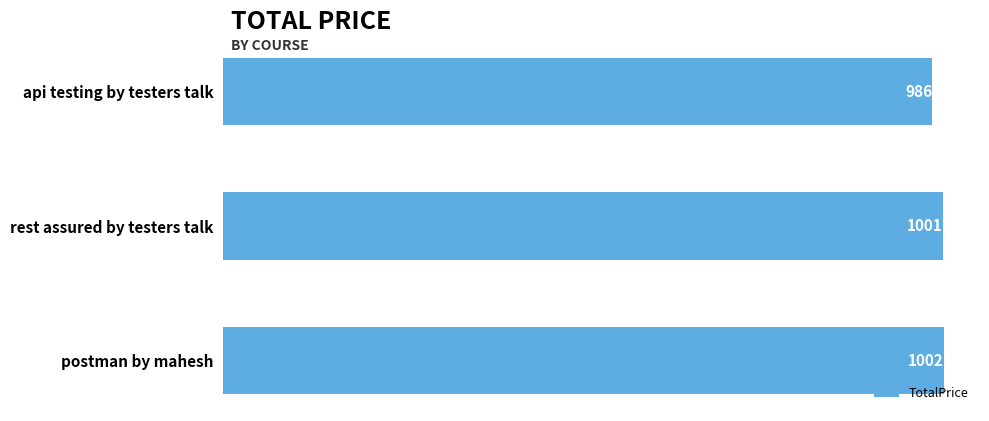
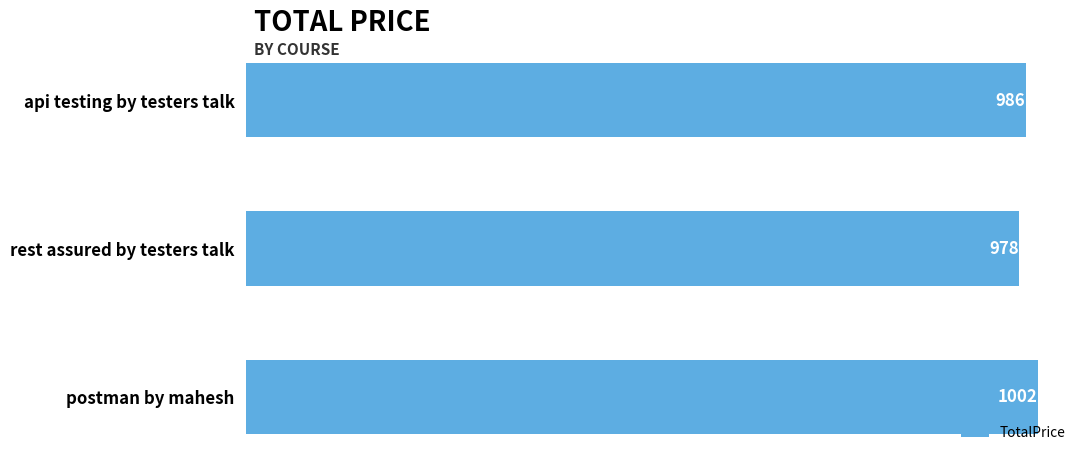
rest assured by testers talk: 1001 -> 978
